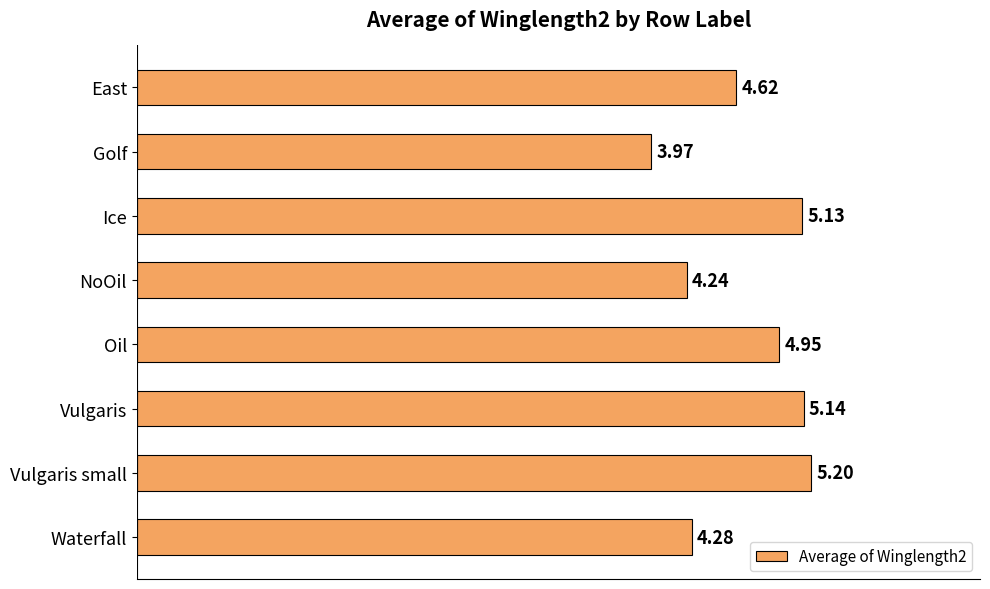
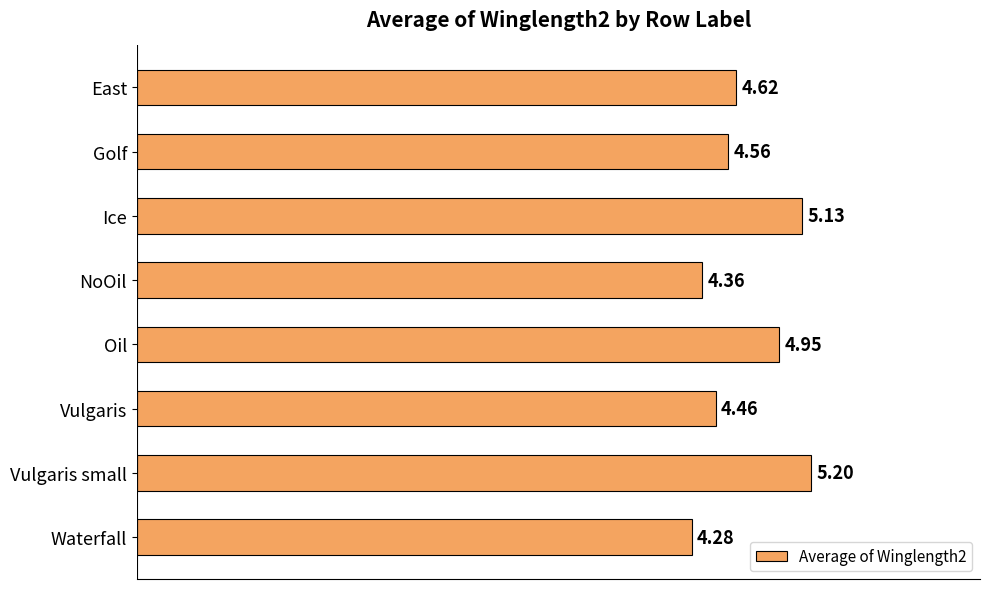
Golf: 3.97 -> 4.56
NoOil: 4.24 -> 4.36
Vulgaris: 5.14 -> 4.46
